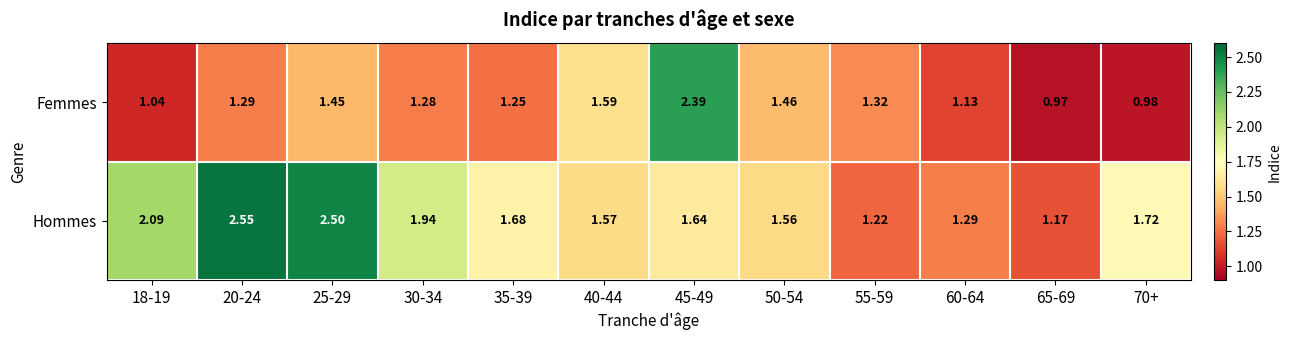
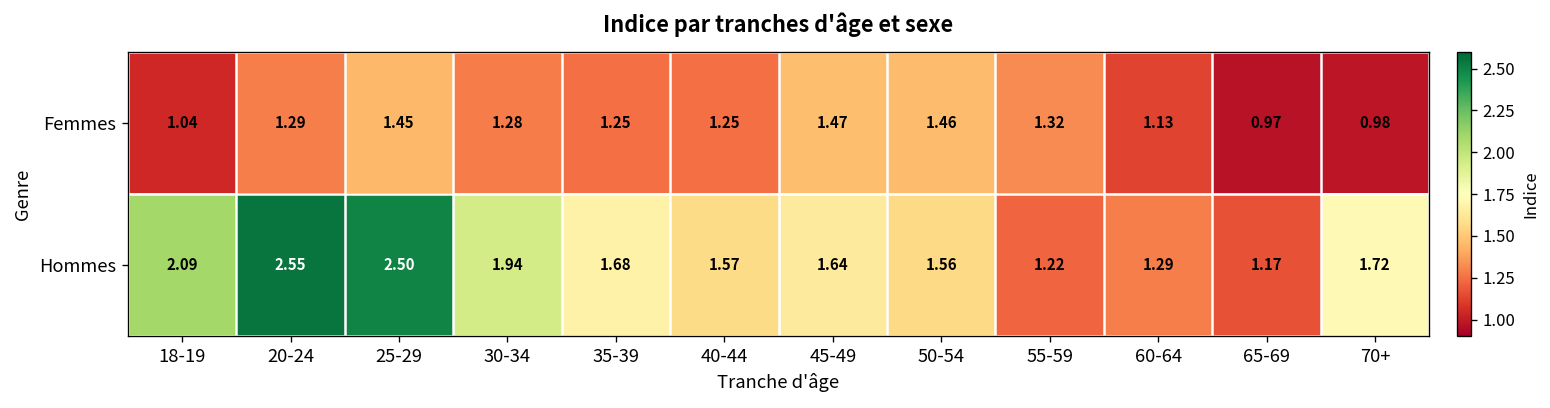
Femmes, 40-44: 1.59 -> 1.25
Femmes, 45-49: 2.39 -> 1.47
